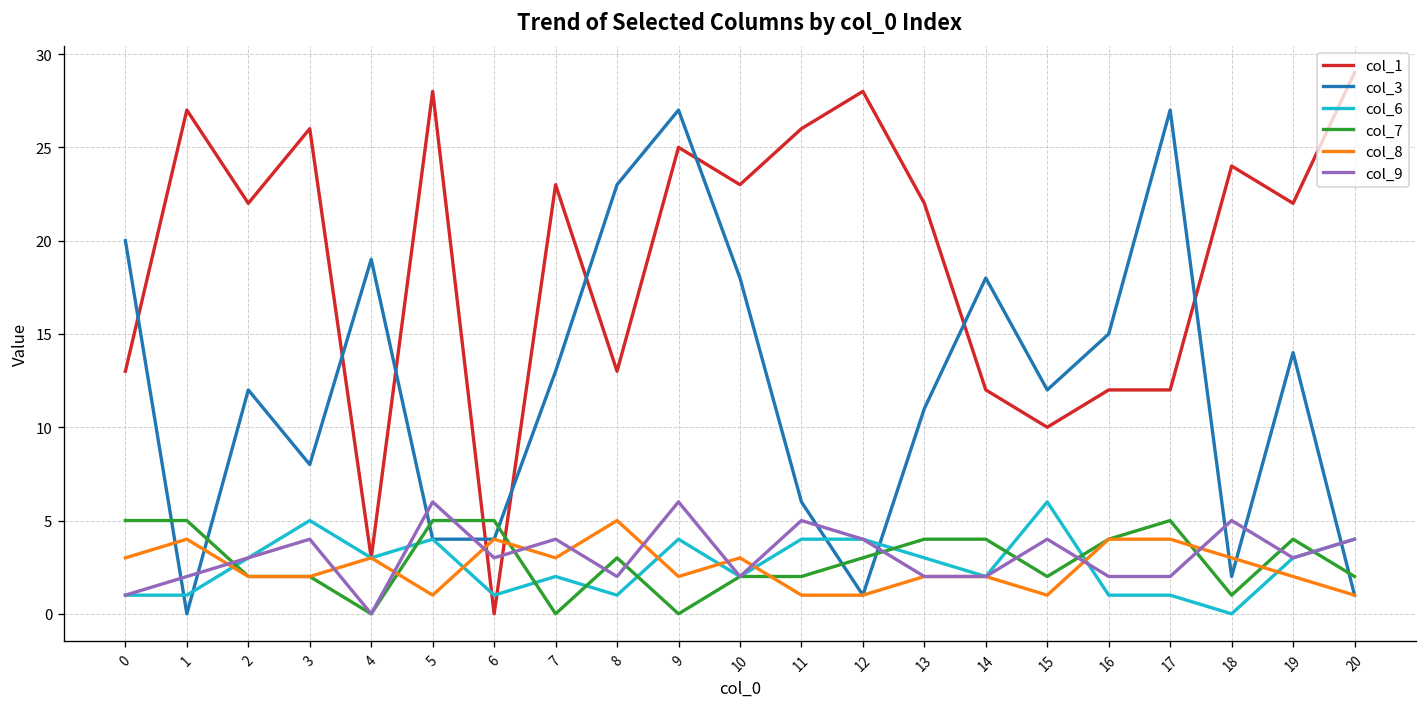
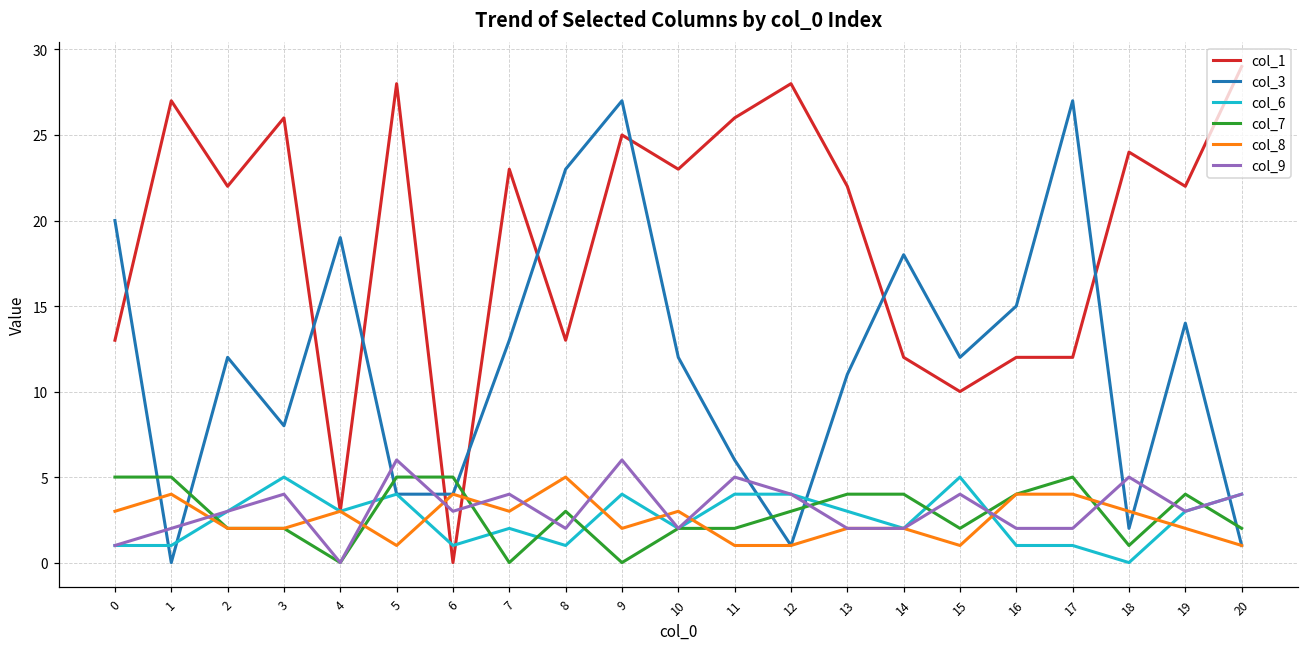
col_3, 10: 18 -> 12
col_6, 15: 6 -> 5
